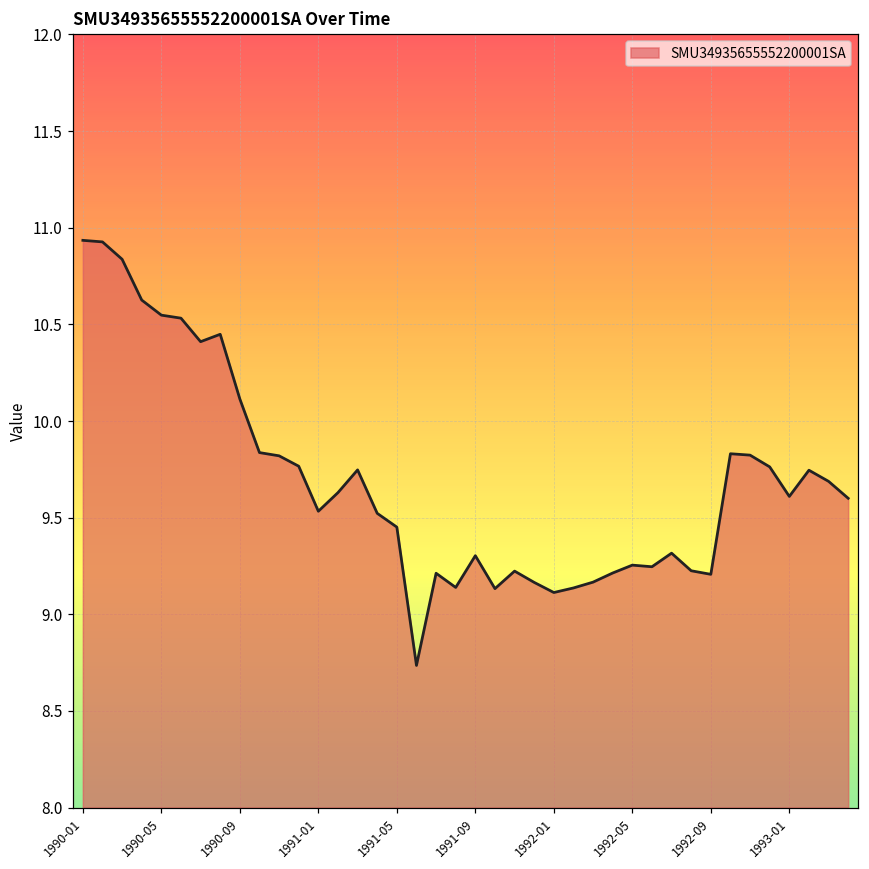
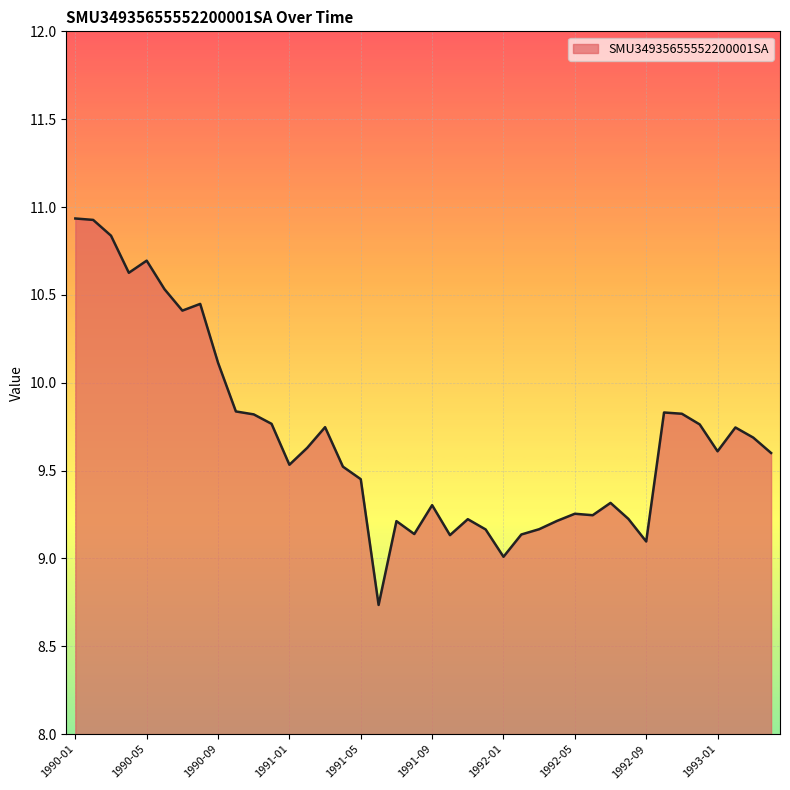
1990-05: 10.55 -> 10.69
1992-01: 9.11 -> 9.01
1992-09: 9.21 -> 9.10
